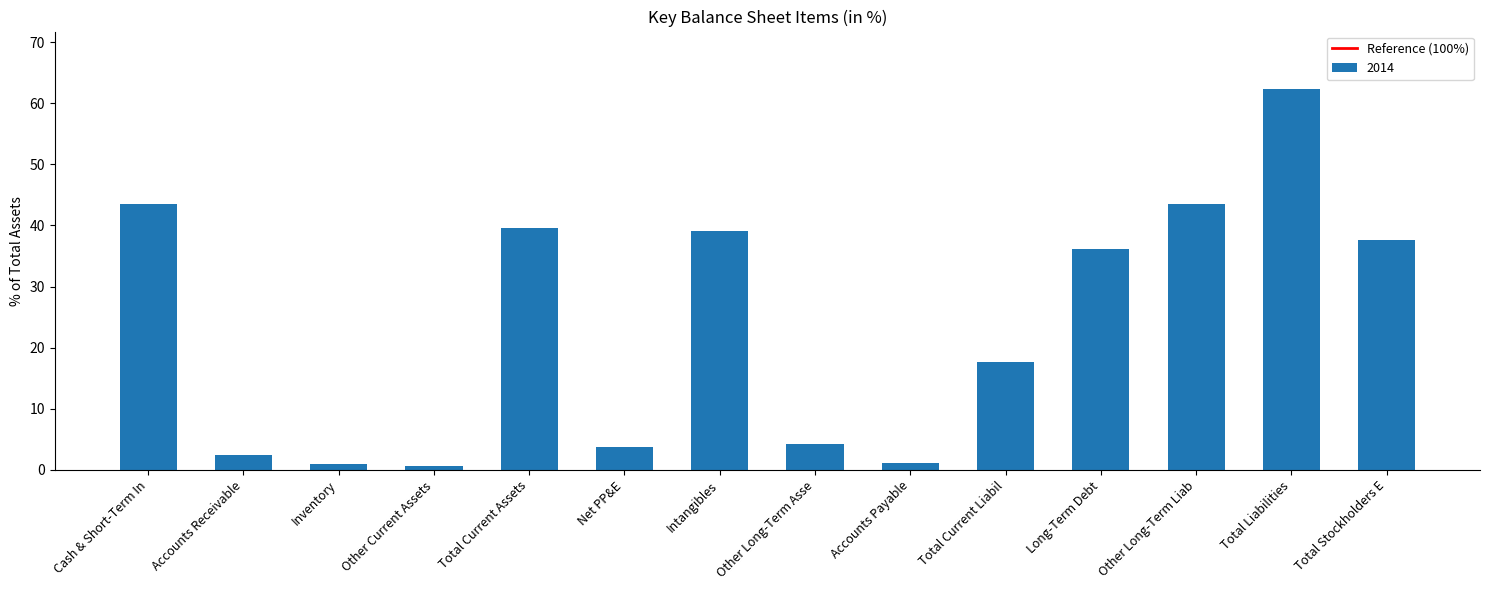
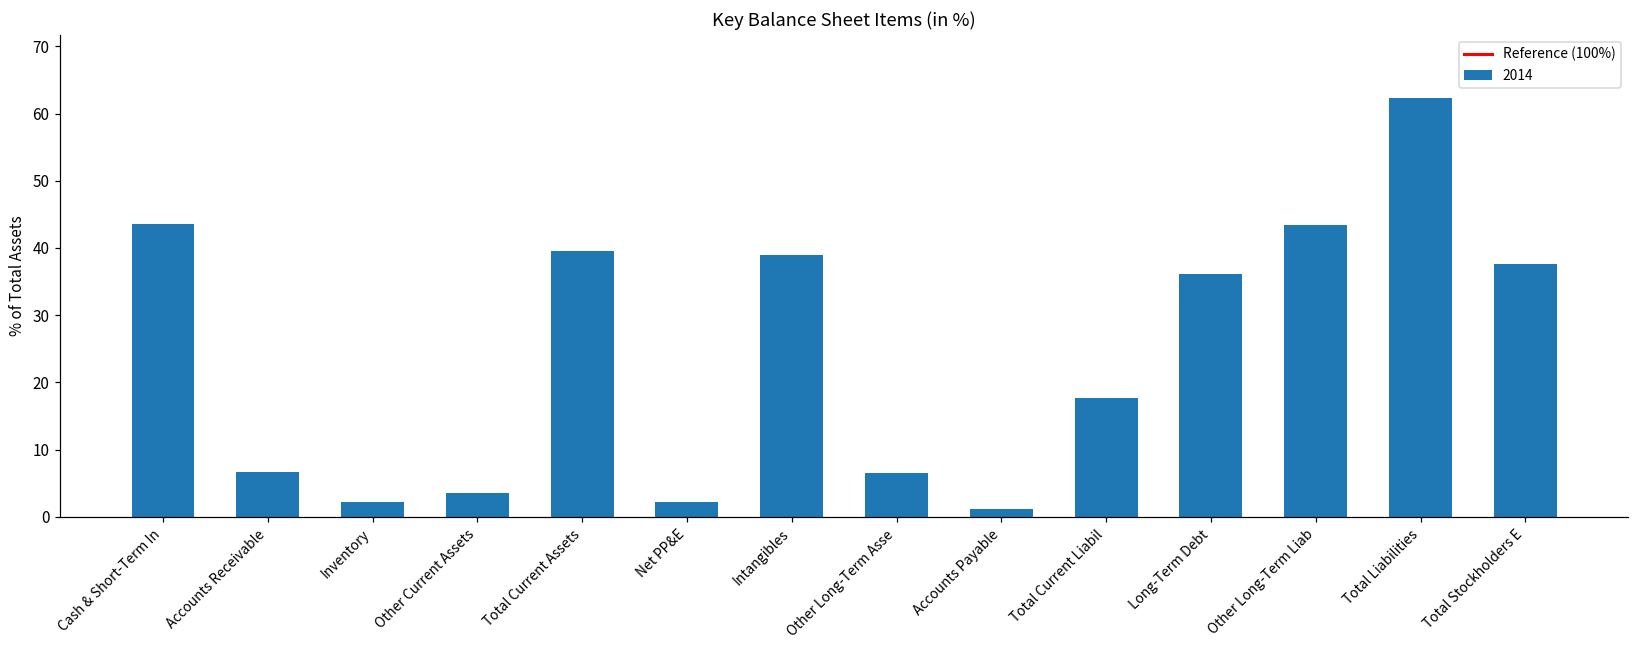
Accounts Receivable: 2 -> 7
Inventory: 1 -> 2
Other Current Assets: 1 -> 4
Net PP&E: 4 -> 2
Other Long-Term Asse: 4 -> 7
